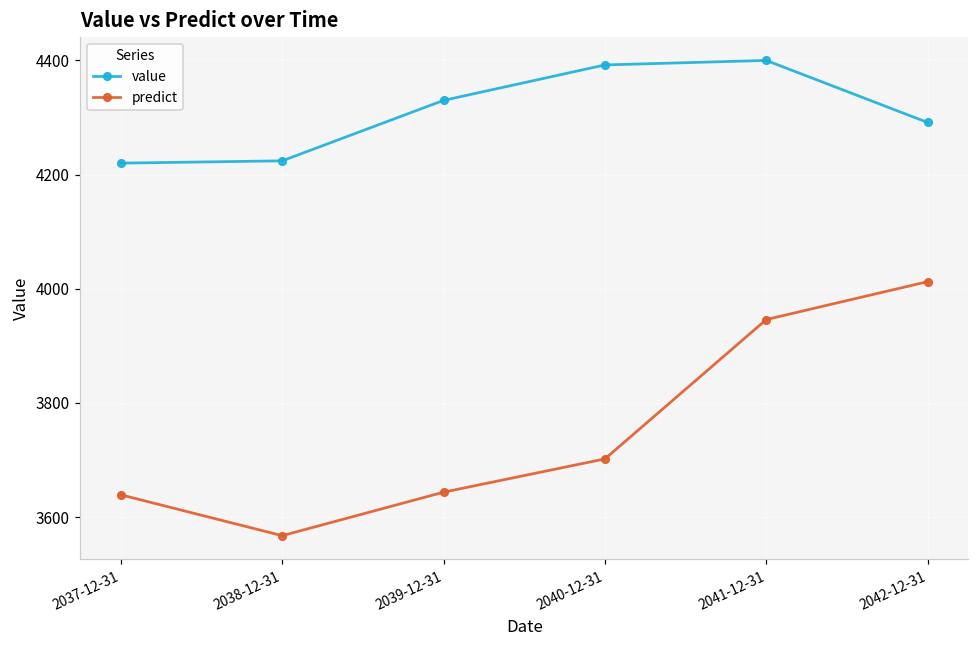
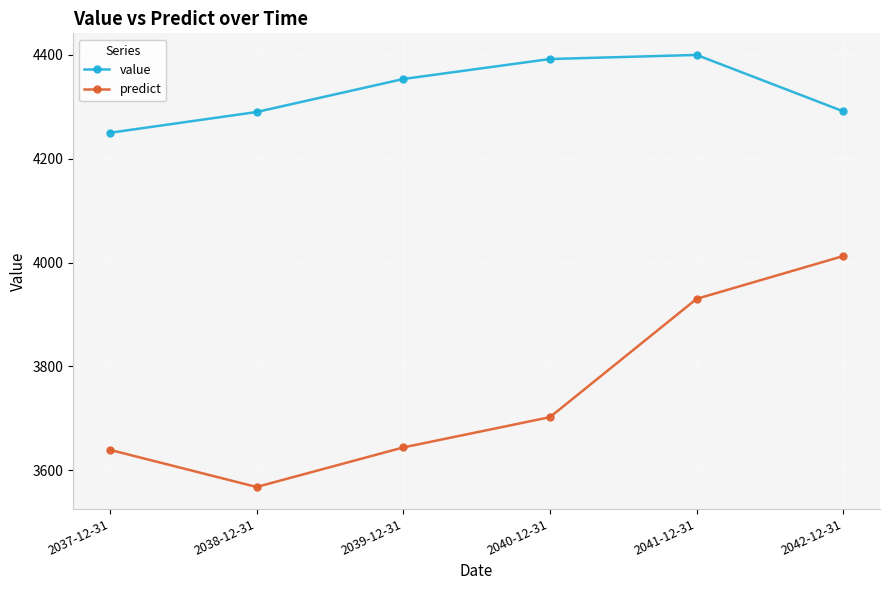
value, 2037-12-31: 4220 -> 4250
value, 2038-12-31: 4220 -> 4290
value, 2039-12-31: 4330 -> 4350
predict, 2041-12-31: 3950 -> 3930
